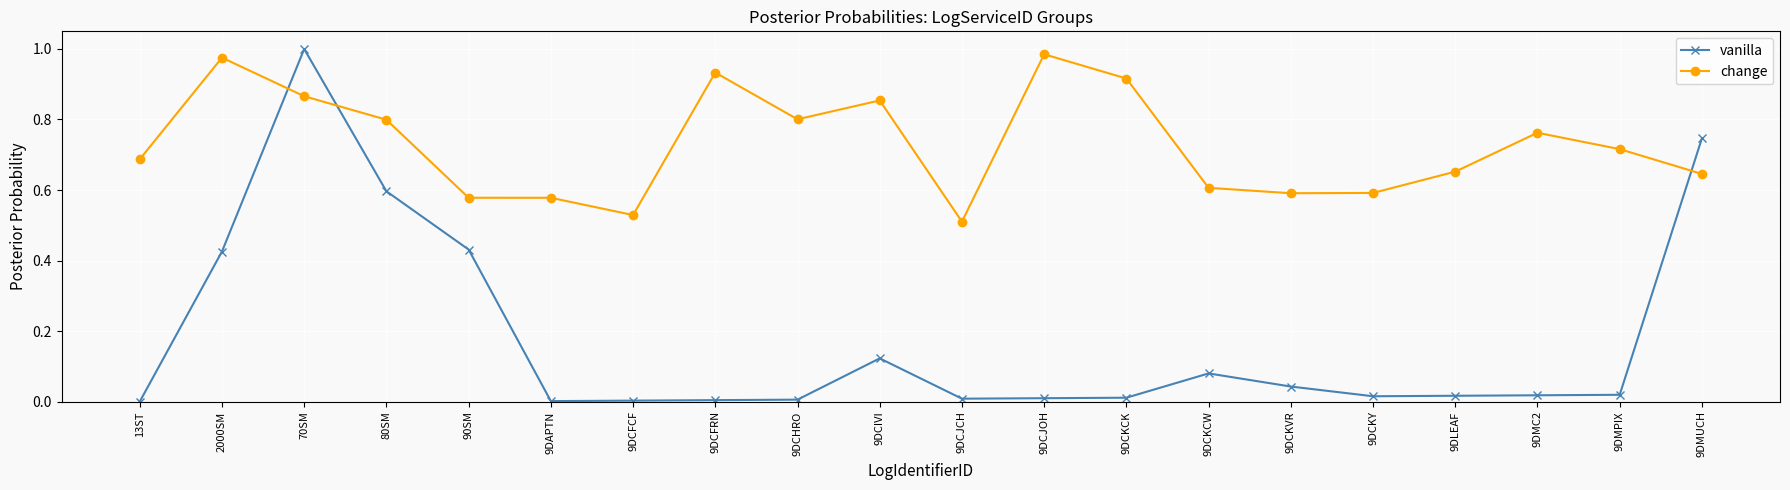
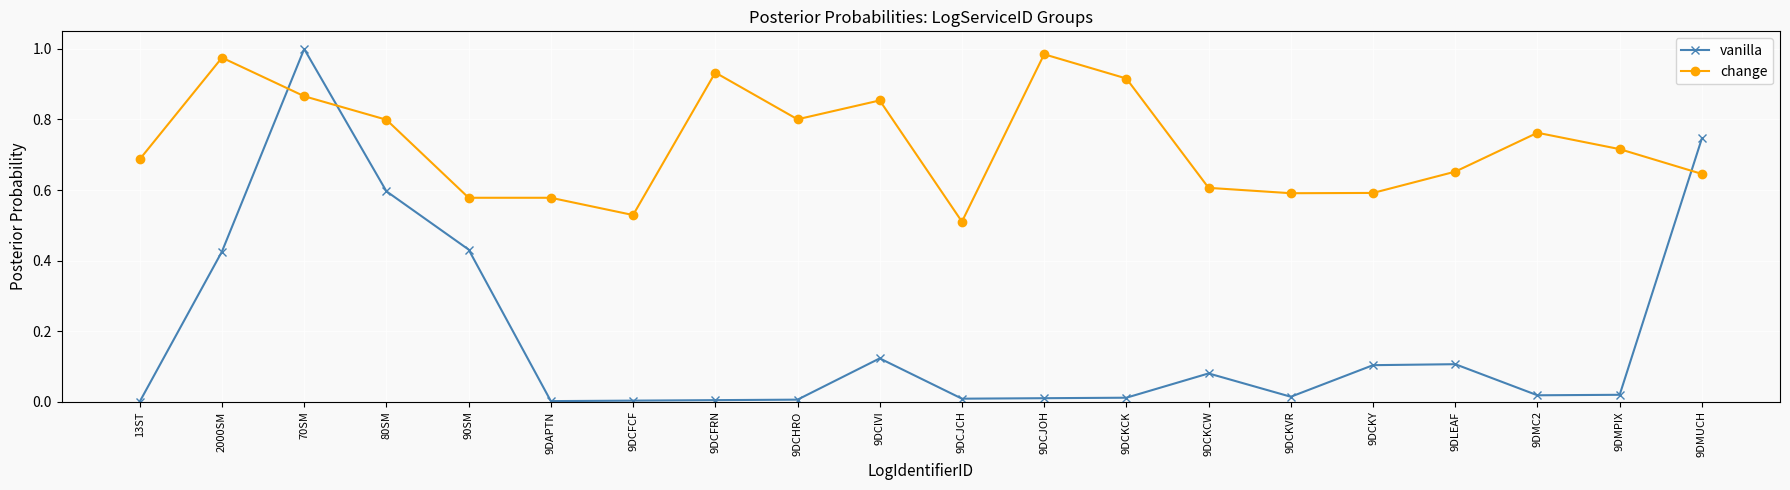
vanilla, 9DCKVR: 0.04 -> 0.01
vanilla, 9DCKY: 0.02 -> 0.10
vanilla, 9DLEAF: 0.02 -> 0.11
